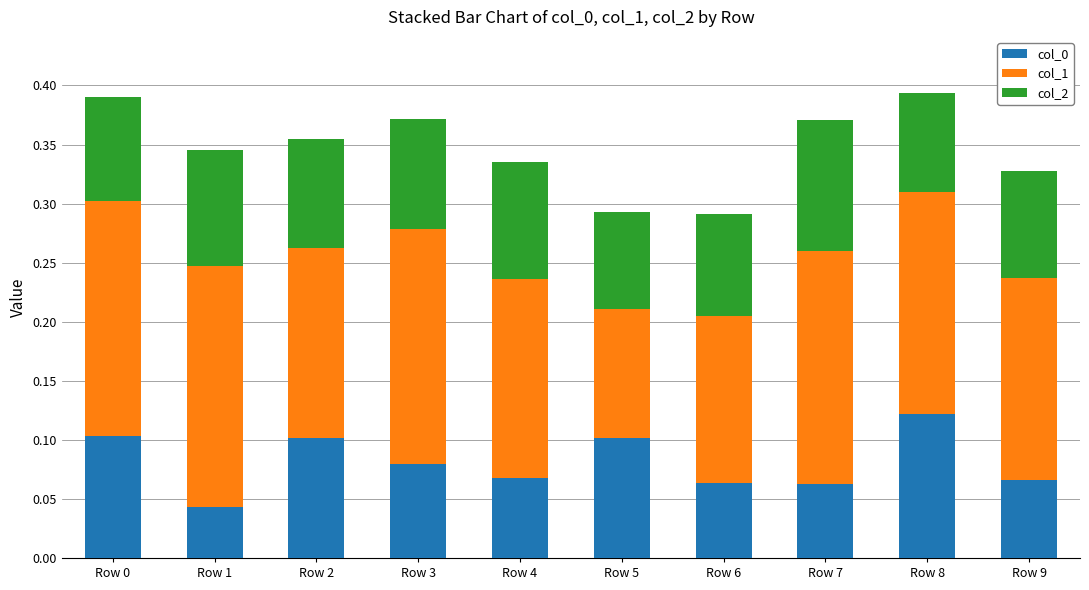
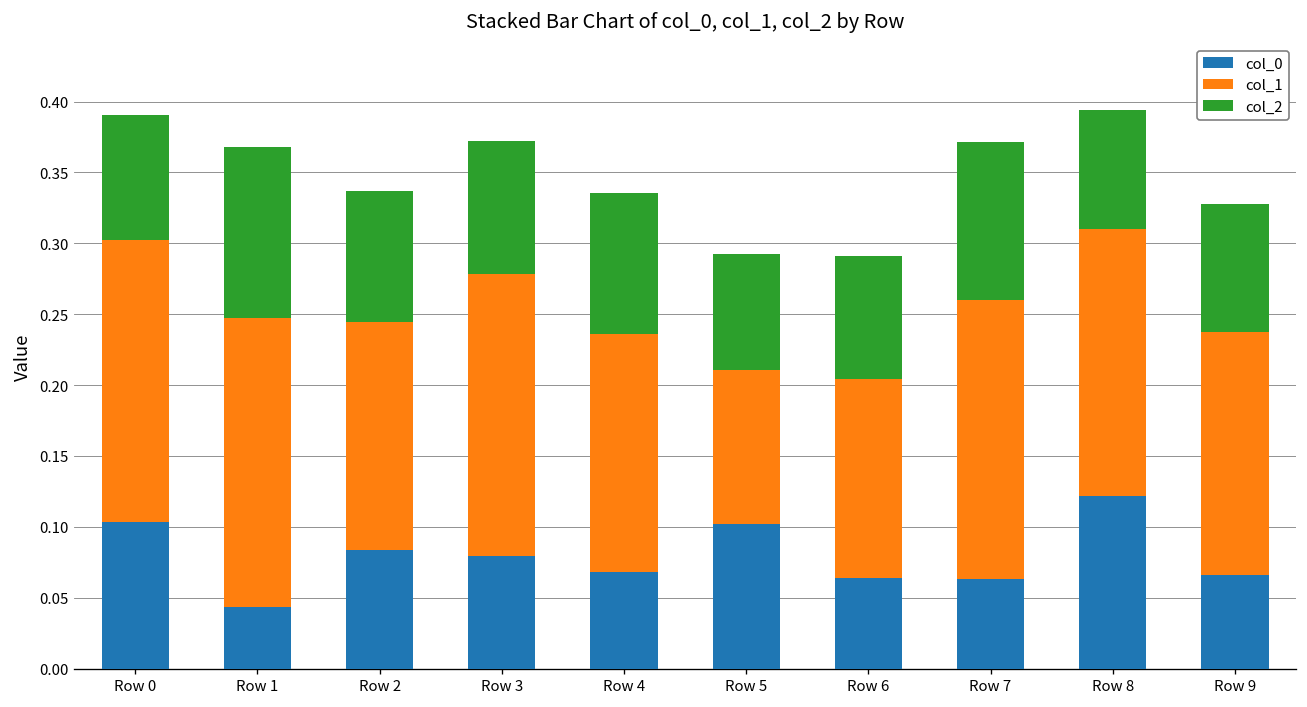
col_2, Row 1: 0.098 -> 0.120
col_0, Row 2: 0.101 -> 0.084
